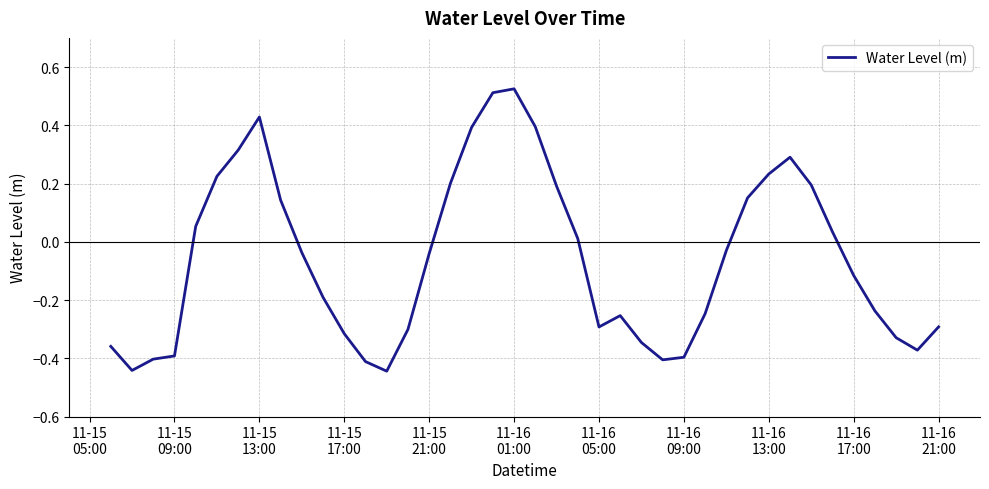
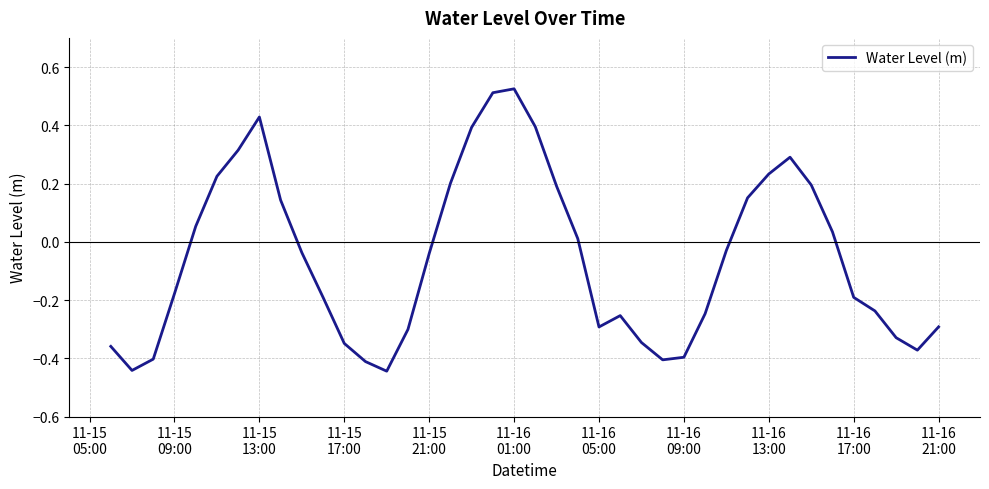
11-15 09:00: -0.39 -> -0.18
11-15 17:00: -0.32 -> -0.35
11-16 17:00: -0.12 -> -0.19
